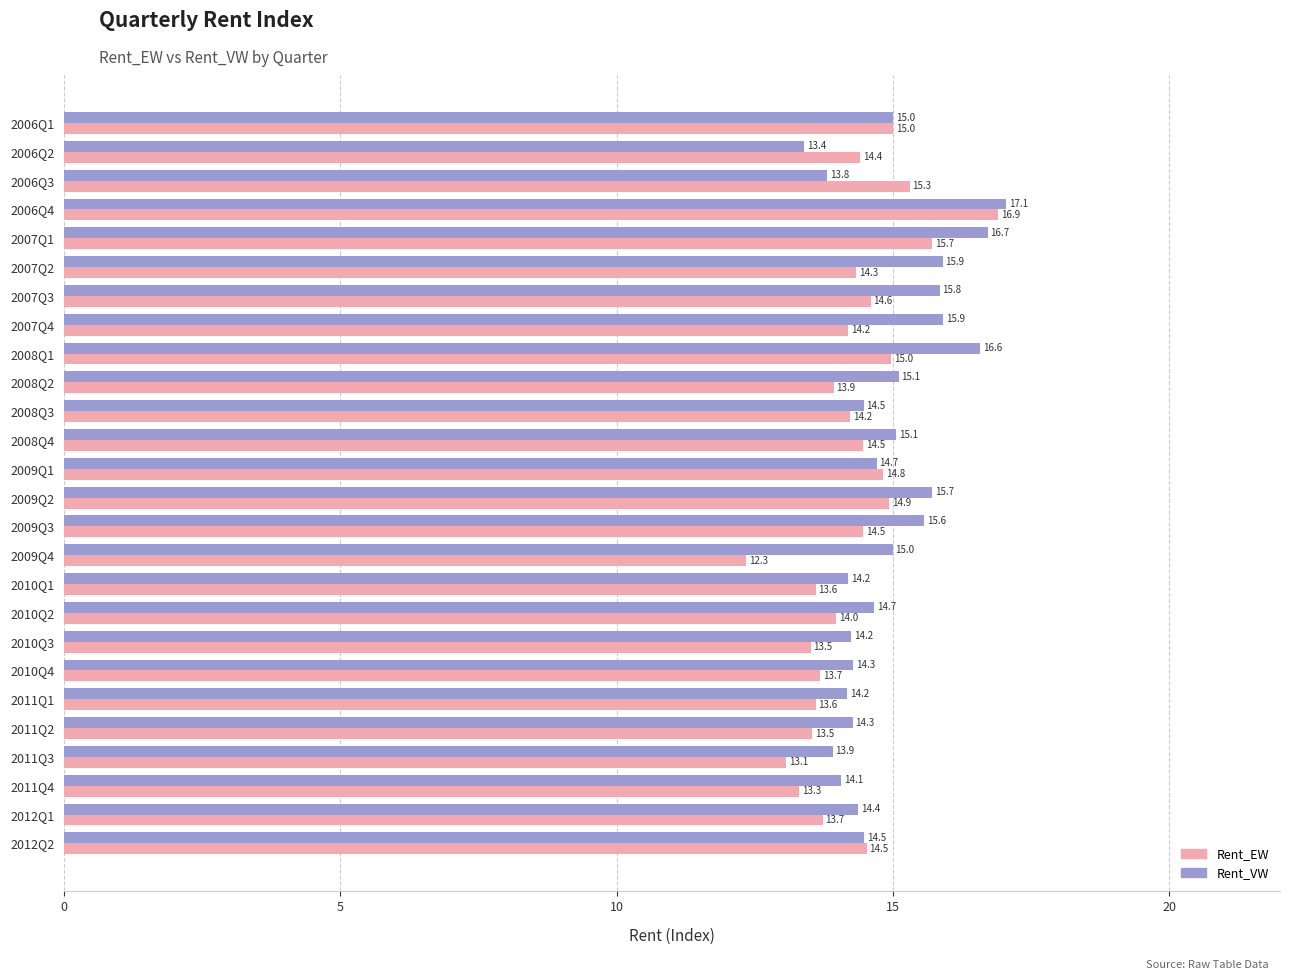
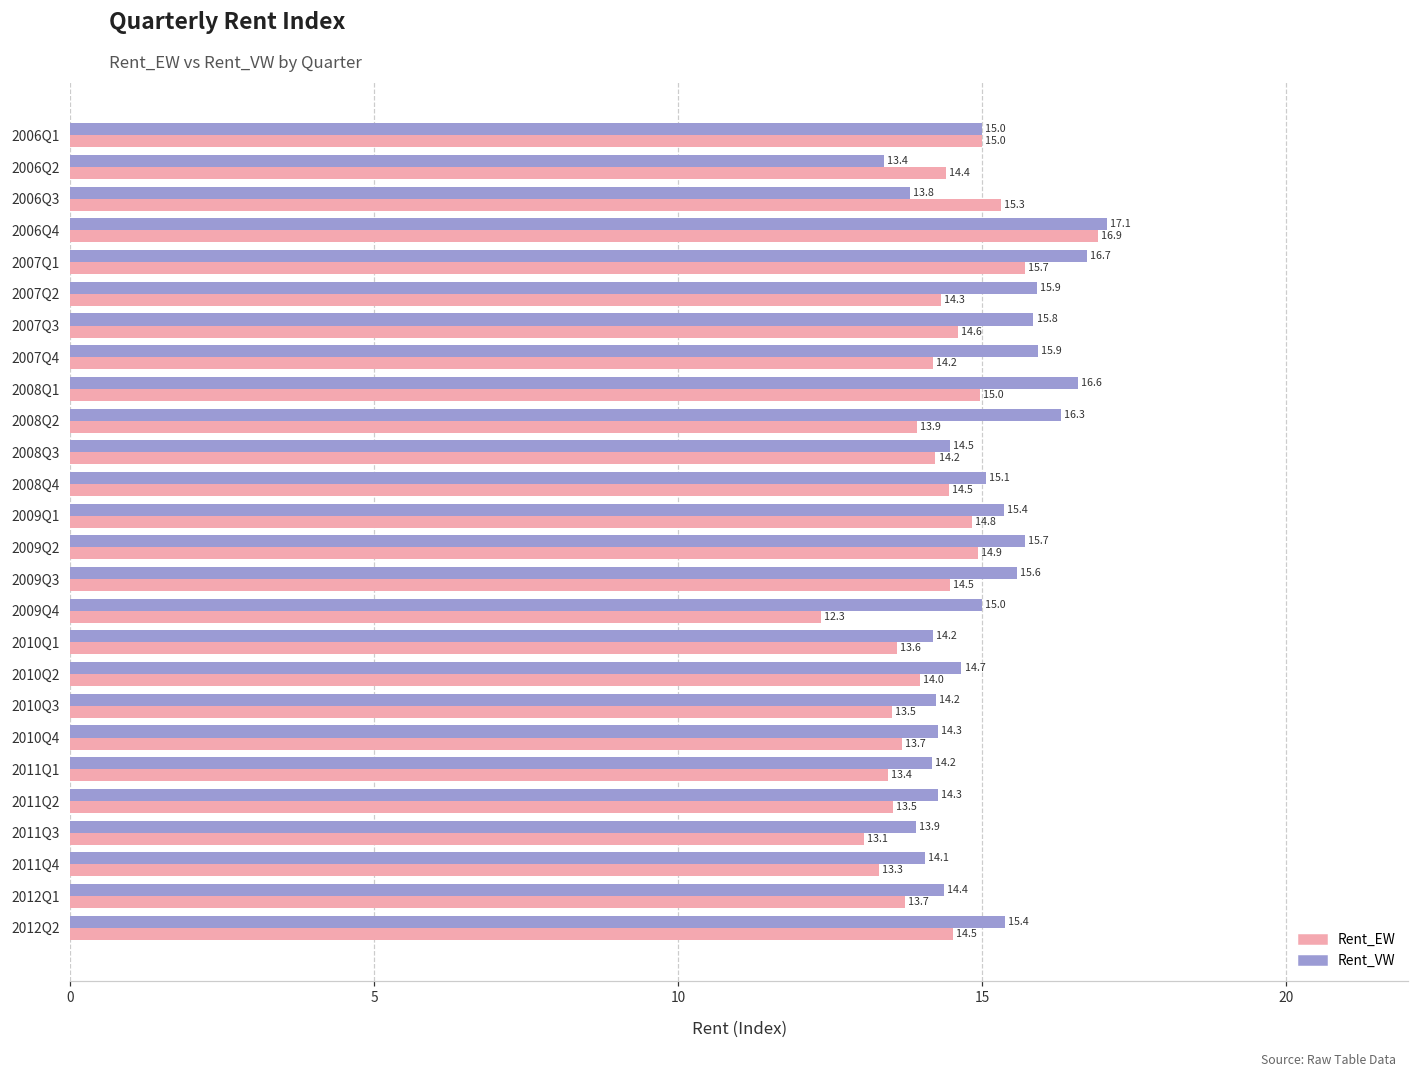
Rent_VW, 2008Q2: 15.1 -> 16.3
Rent_VW, 2009Q1: 14.7 -> 15.4
Rent_EW, 2011Q1: 13.6 -> 13.4
Rent_VW, 2012Q2: 14.5 -> 15.4
